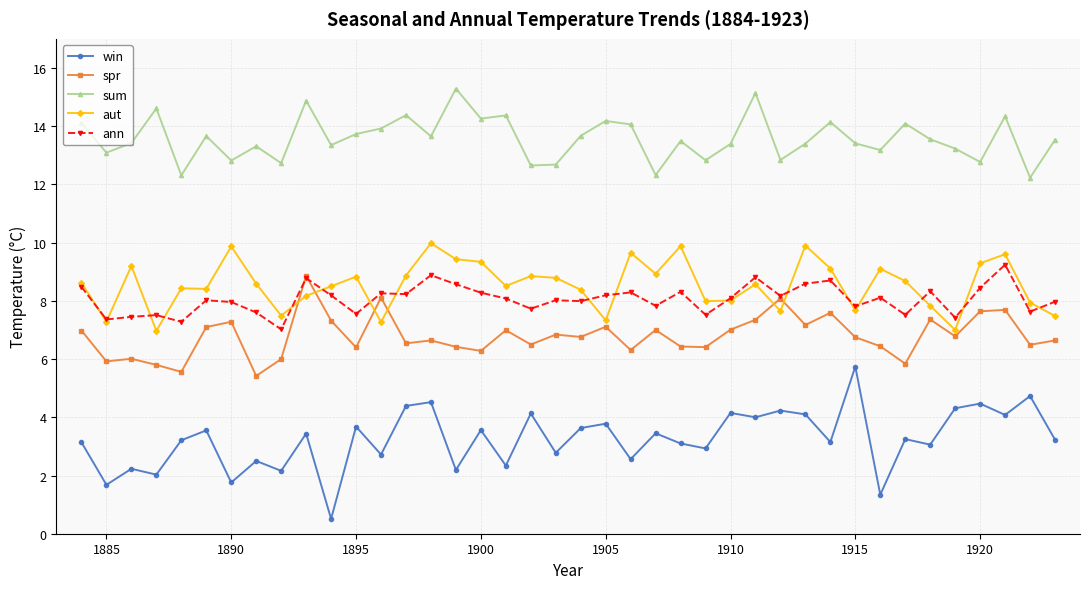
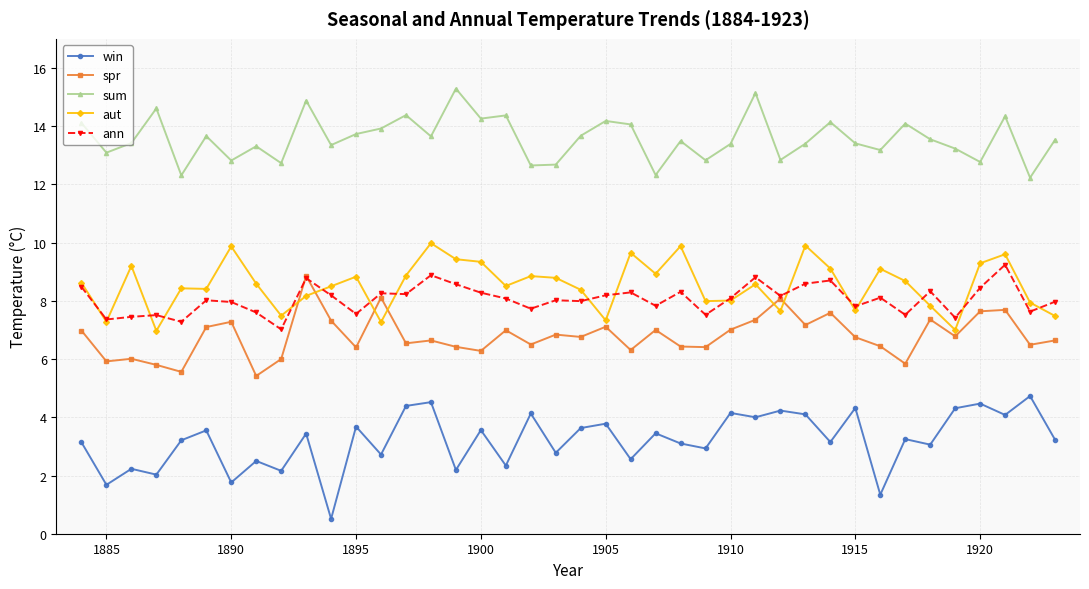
win, 1915: 5.7 -> 4.3
